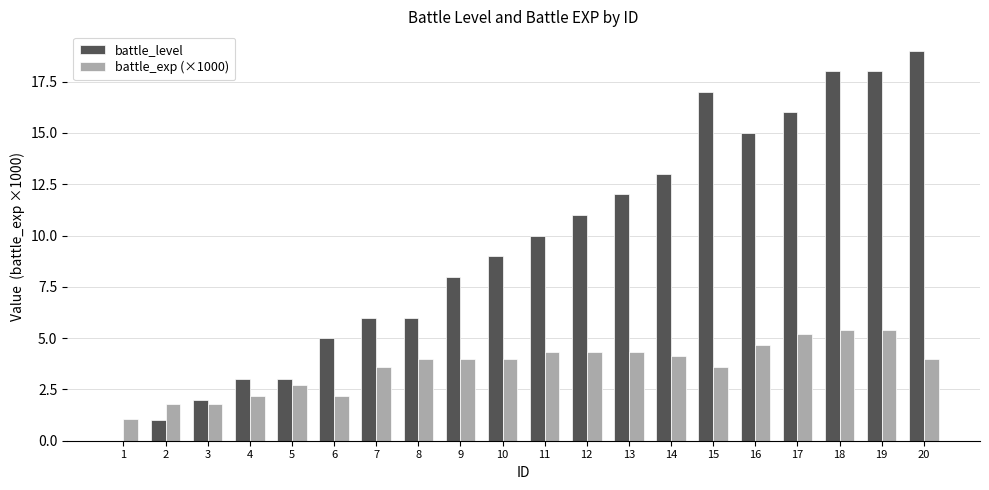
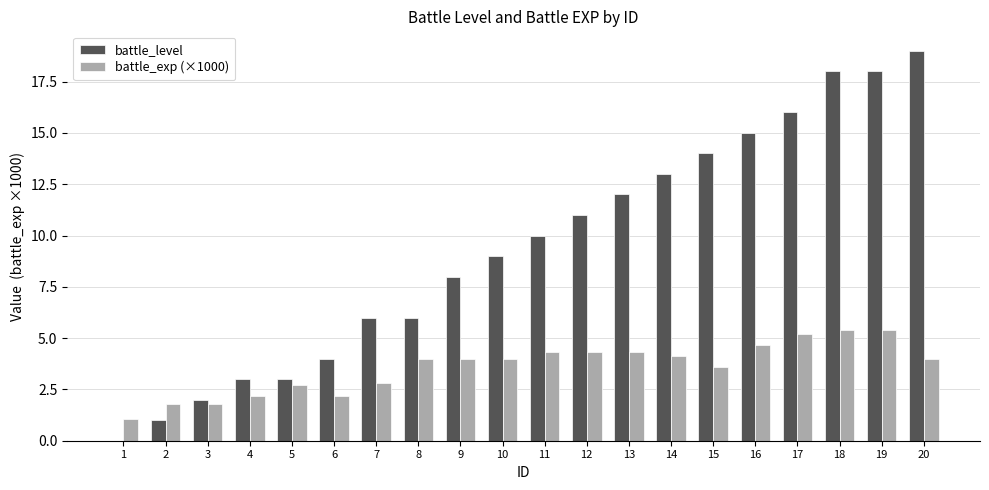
battle_level, 6: 5 -> 4
battle_exp (×1000), 7: 3.6 -> 2.8
battle_level, 15: 17 -> 14
